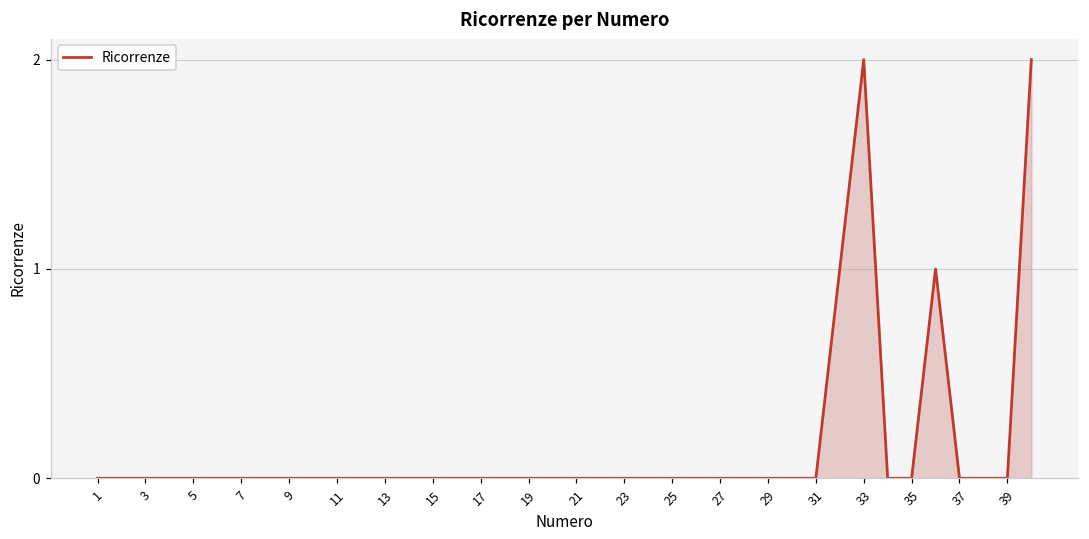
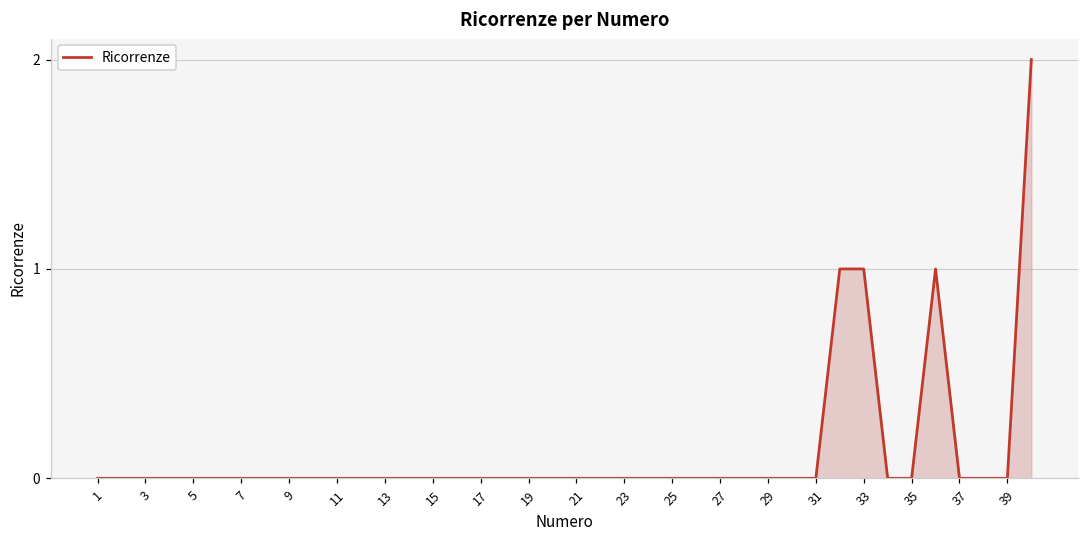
33: 2 -> 1
